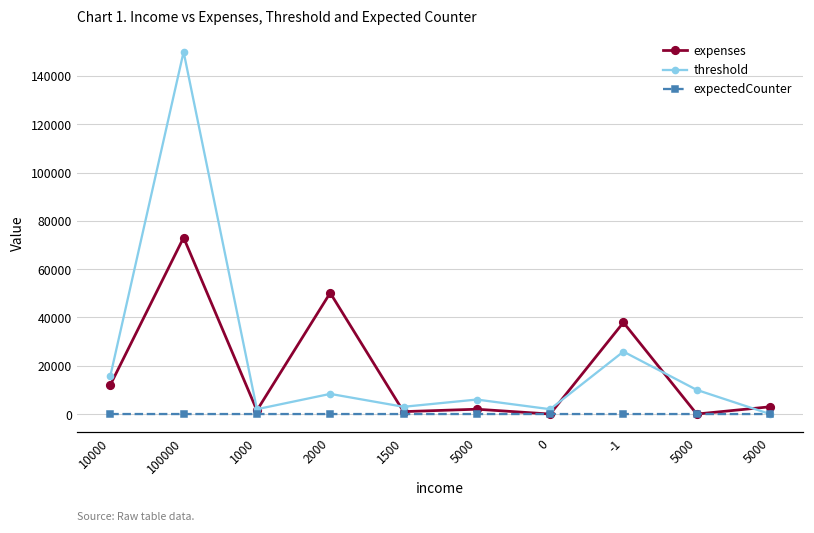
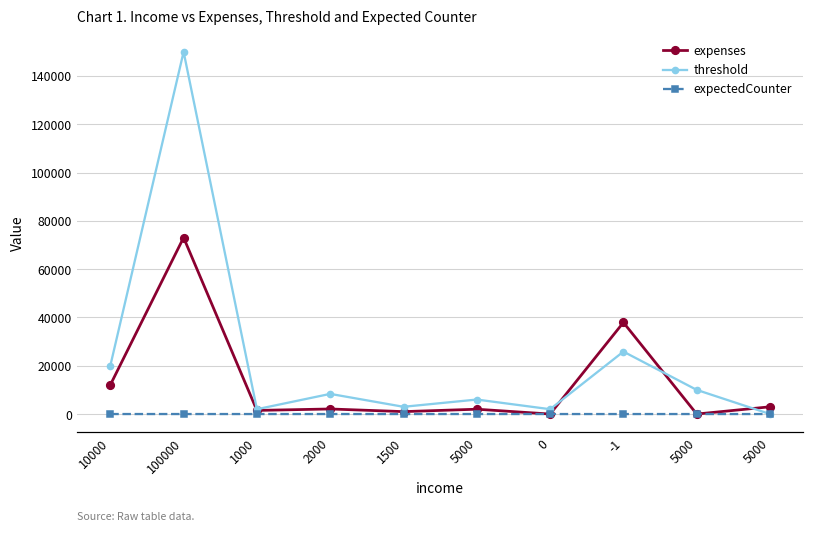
threshold, 10000: 16000 -> 20000
expenses, 2000: 50000 -> 2000
